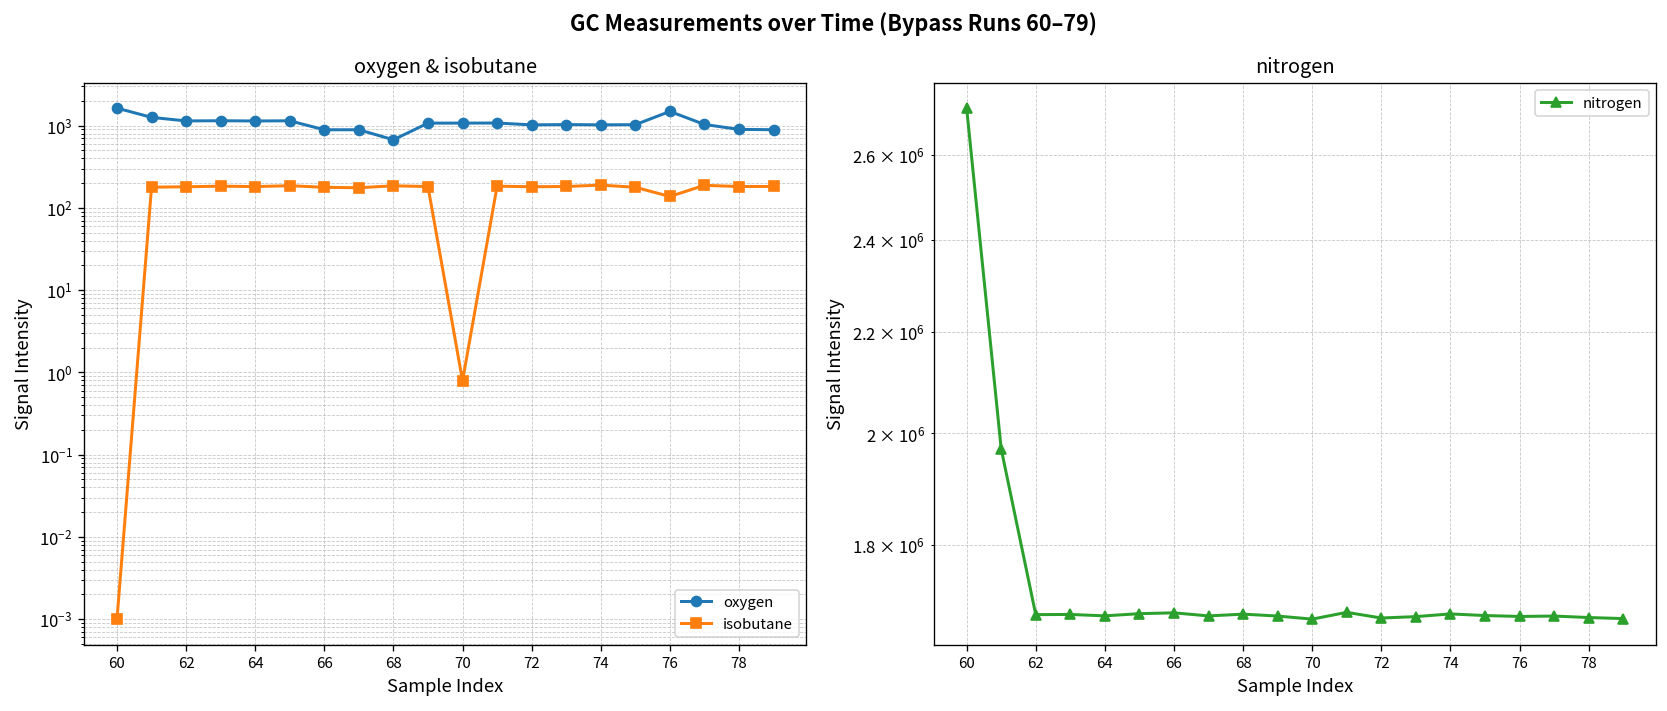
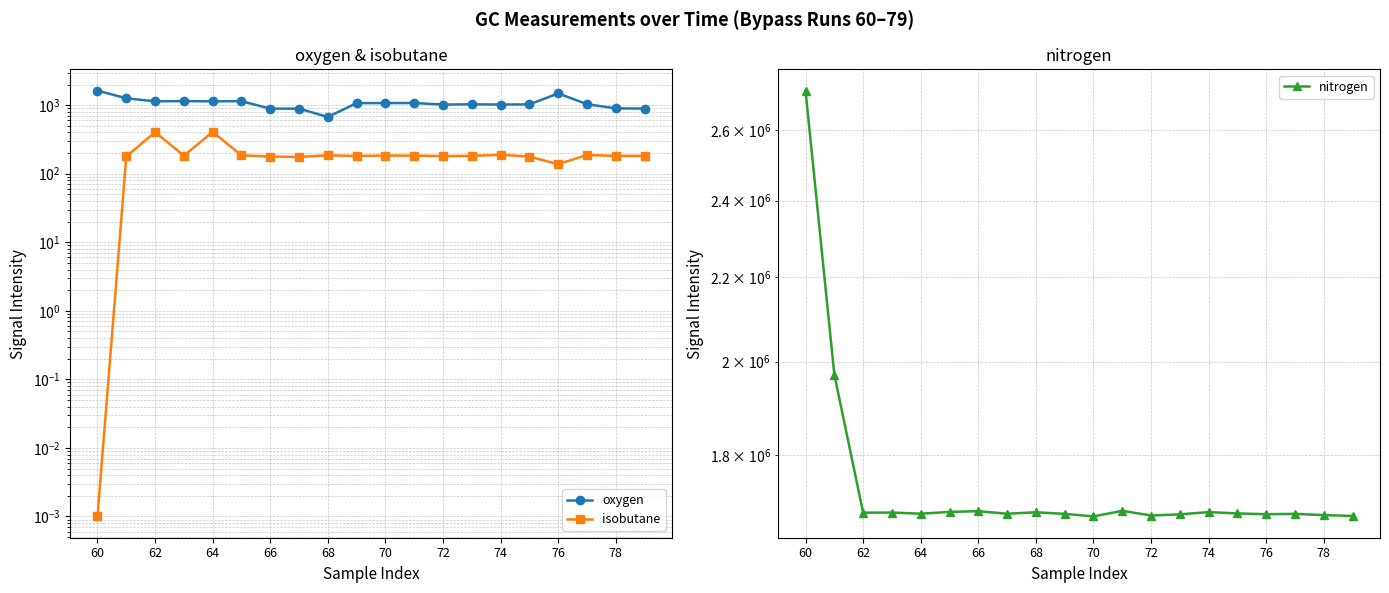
oxygen & isobutane, isobutane, 62: 180 -> 400
oxygen & isobutane, isobutane, 64: 180 -> 400
oxygen & isobutane, isobutane, 70: 0.8 -> 180
